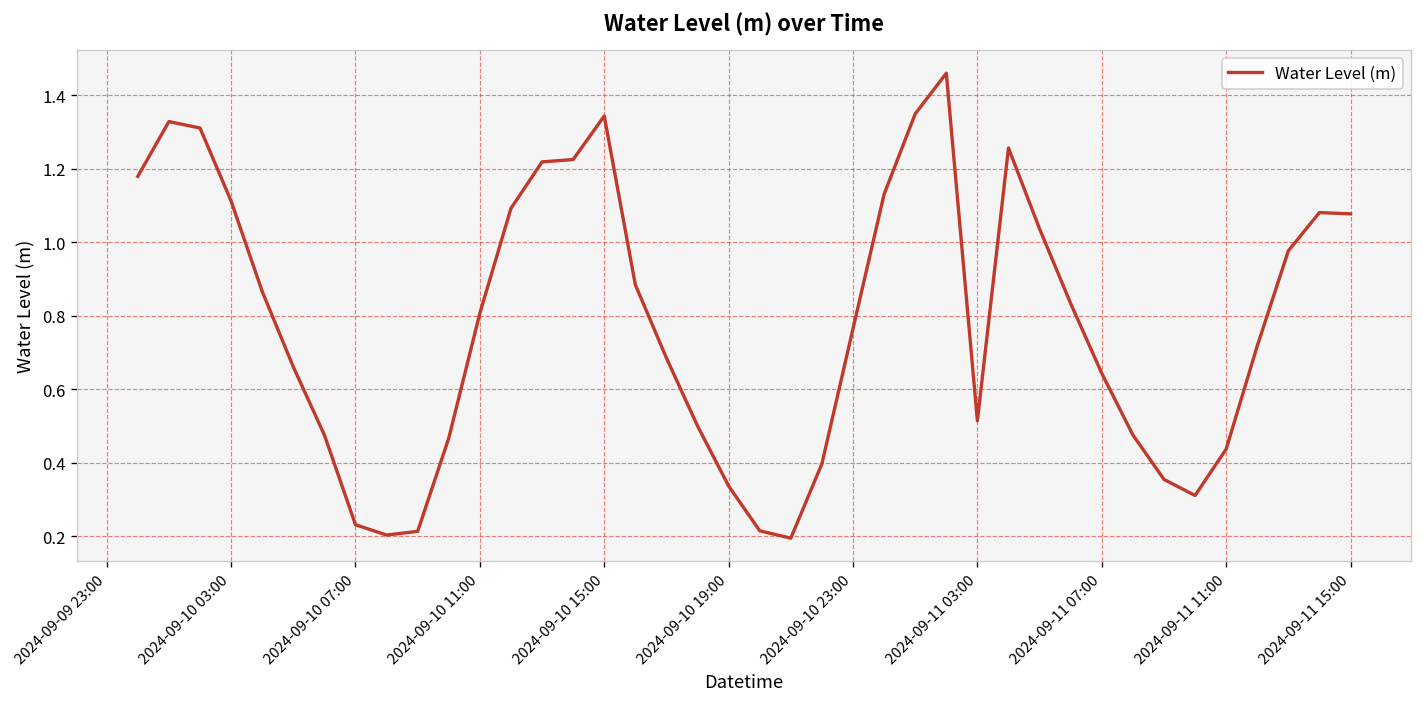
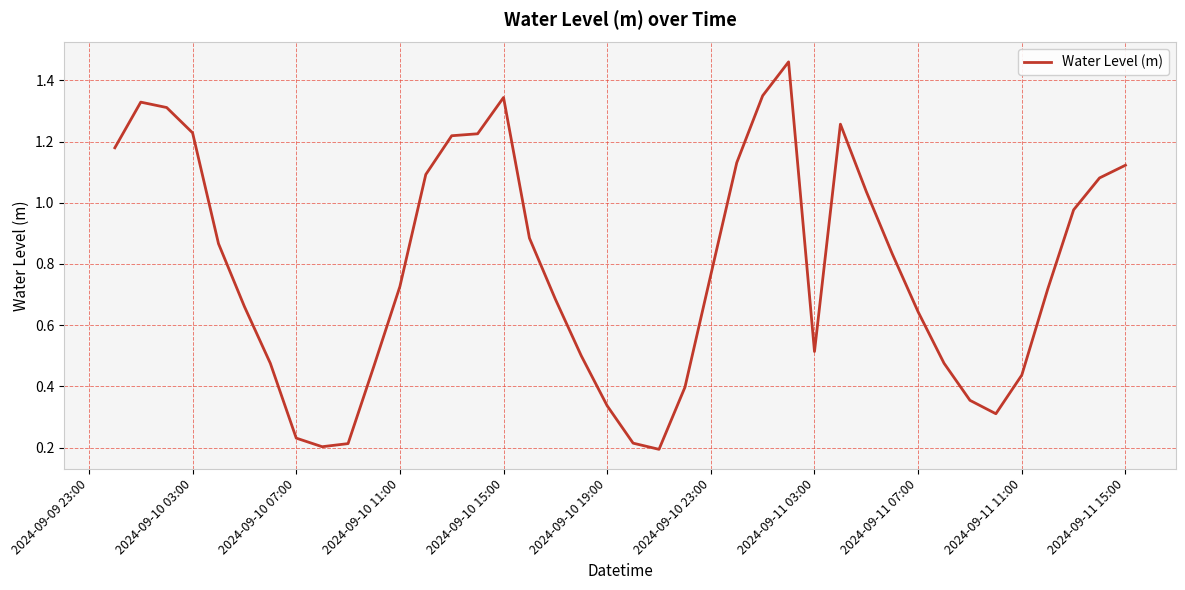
2024-09-10 03:00: 1.11 -> 1.23
2024-09-10 11:00: 0.81 -> 0.73
2024-09-11 15:00: 1.08 -> 1.12
